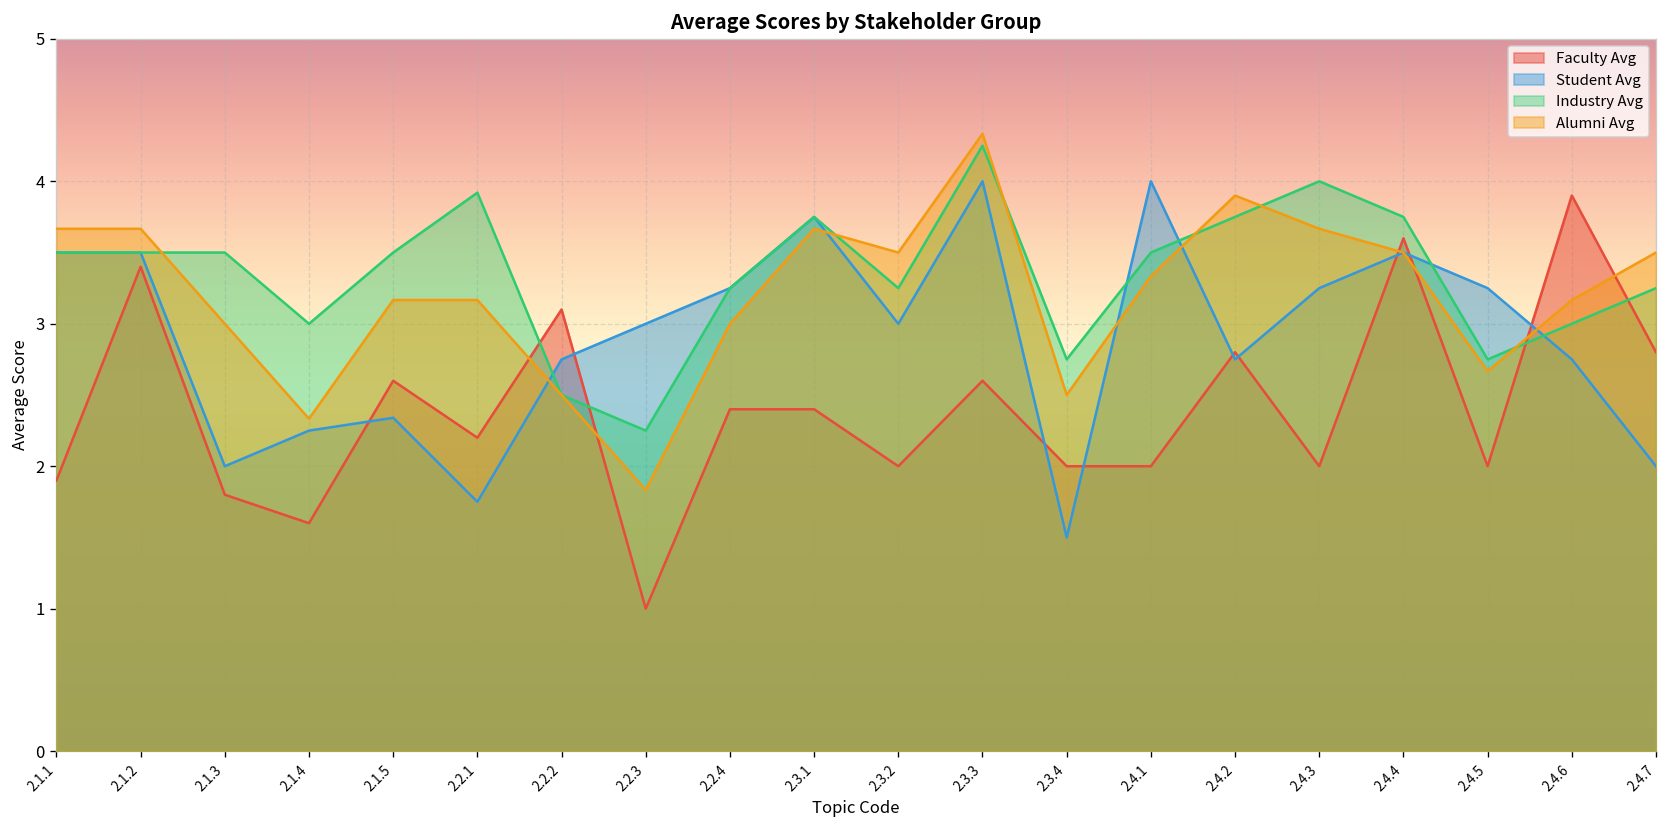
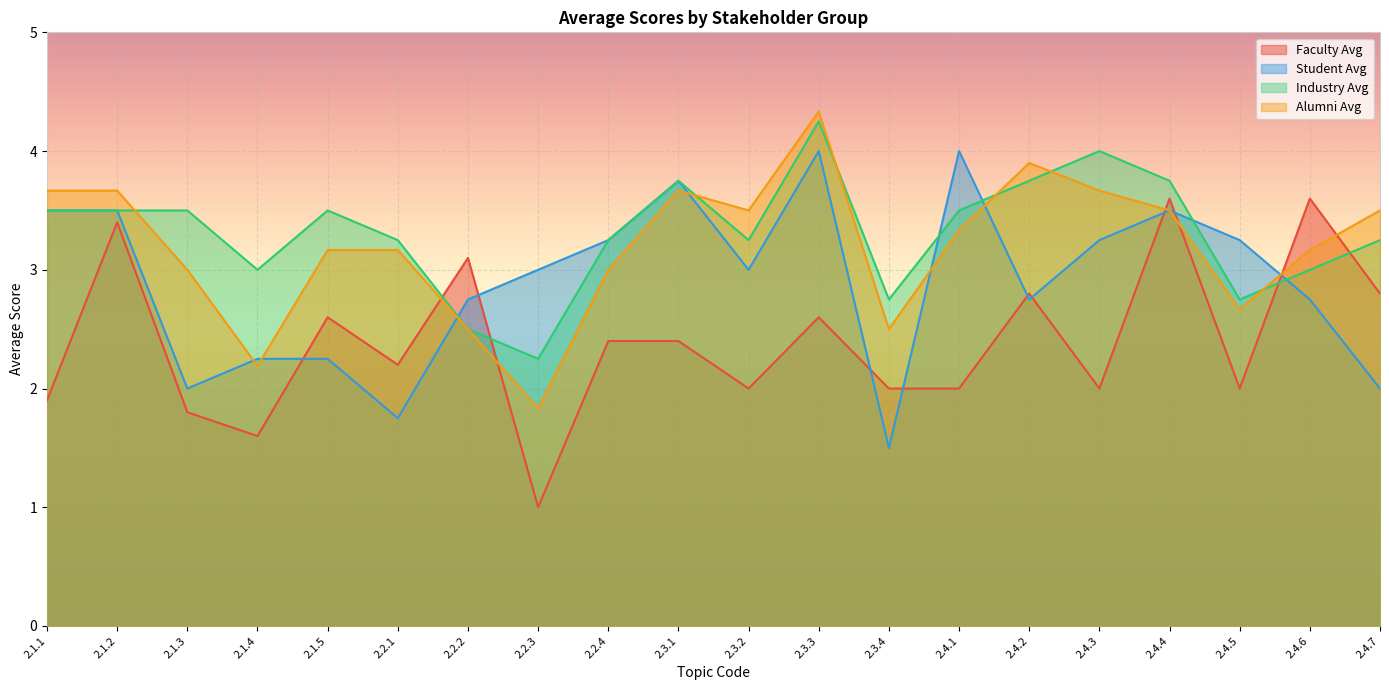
Alumni Avg, 2.1.4: 2.33 -> 2.19
Student Avg, 2.1.5: 2.34 -> 2.25
Industry Avg, 2.2.1: 3.92 -> 3.25
Faculty Avg, 2.4.6: 3.9 -> 3.6
